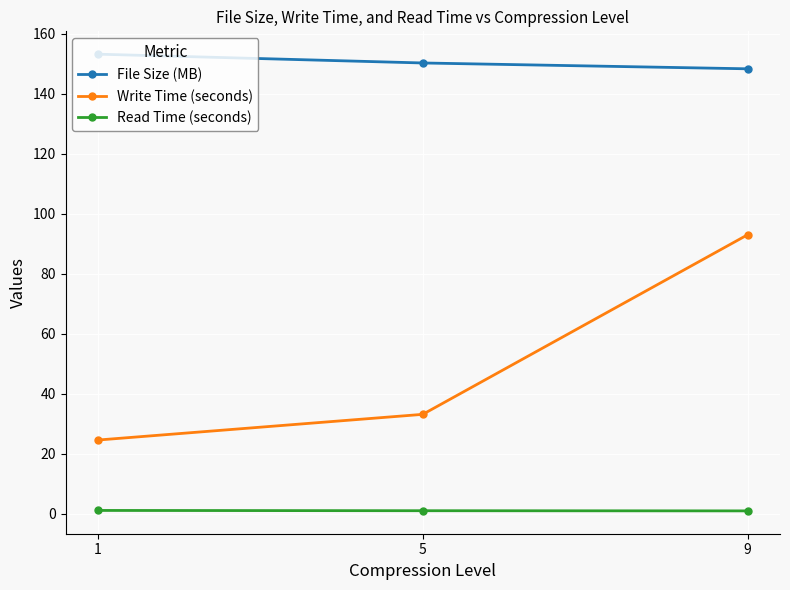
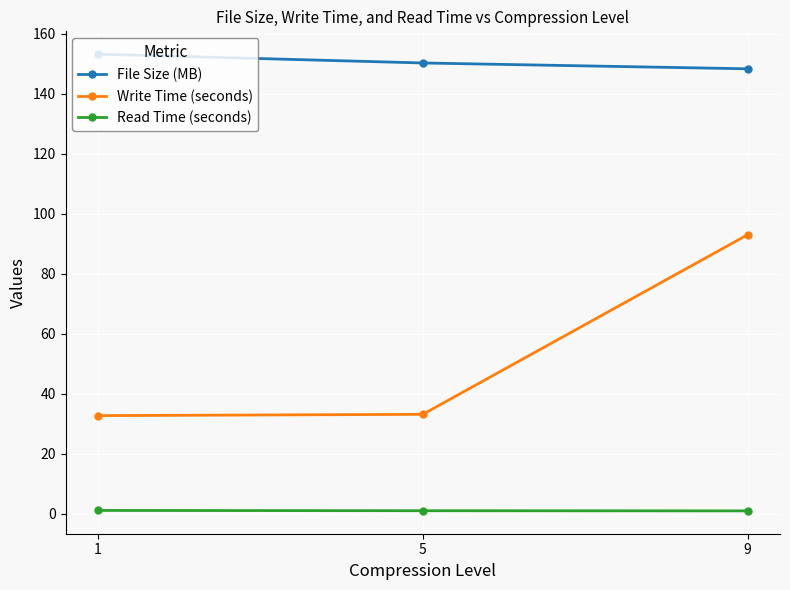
Write Time (seconds), 1: 25 -> 33
